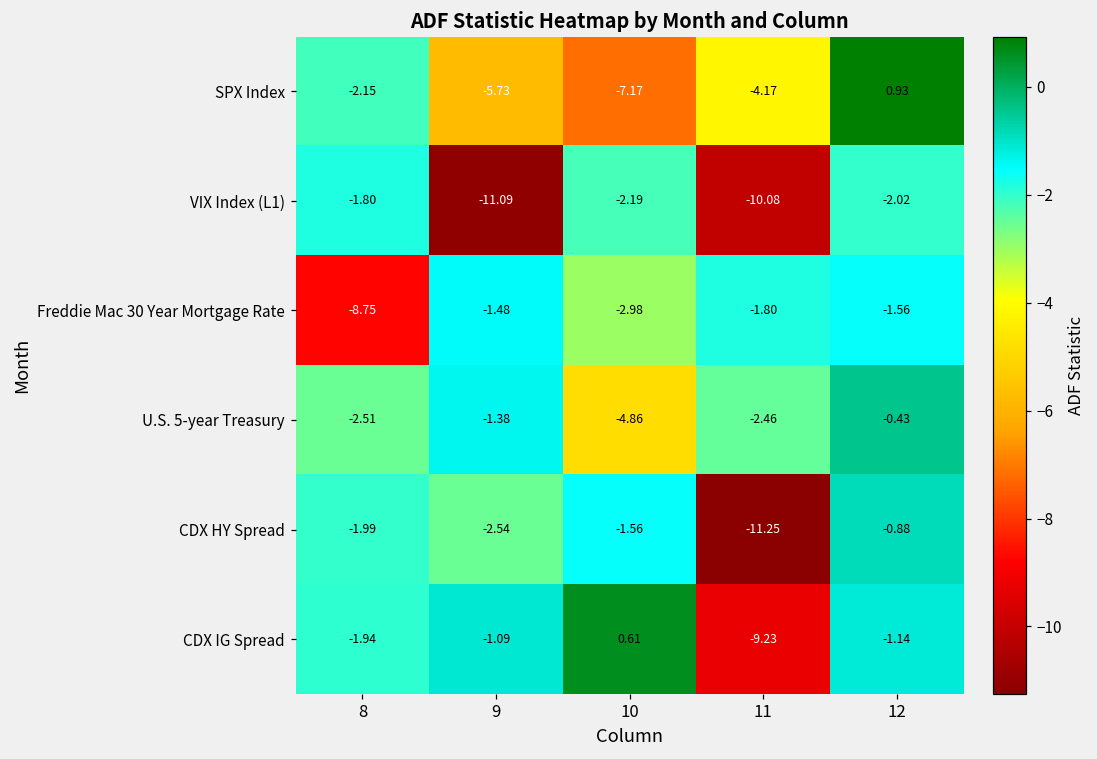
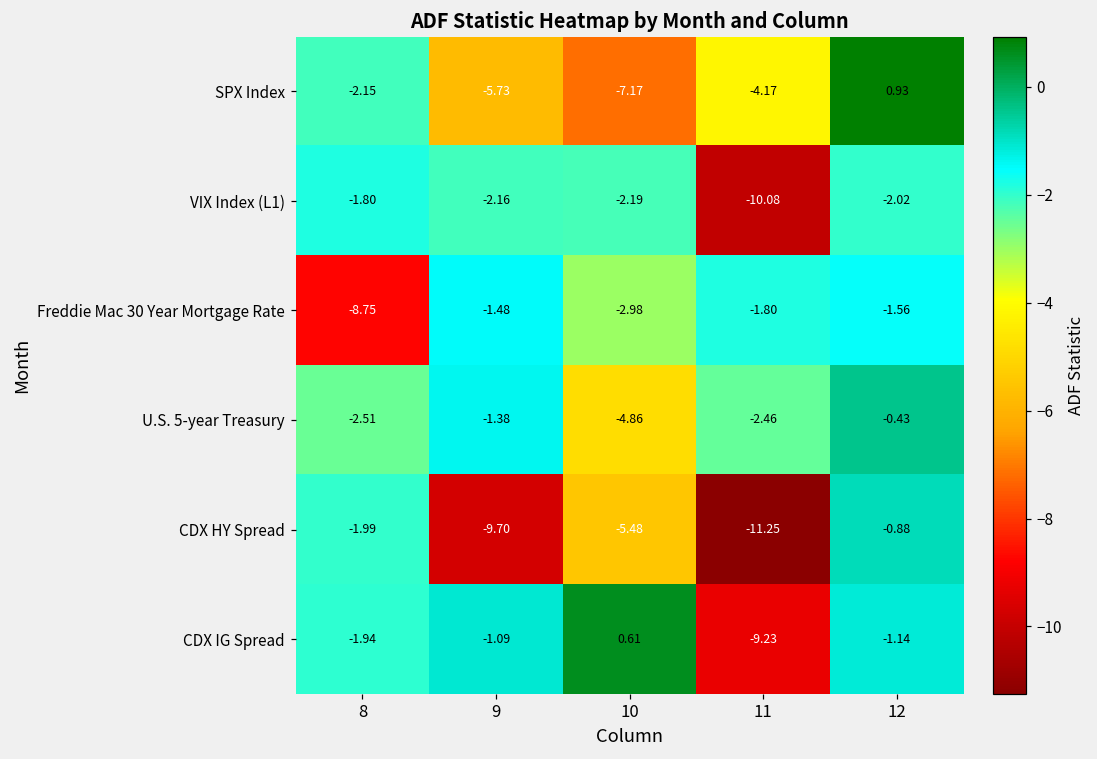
VIX Index (L1), 9: -11.09 -> -2.16
CDX HY Spread, 9: -2.54 -> -9.70
CDX HY Spread, 10: -1.56 -> -5.48
